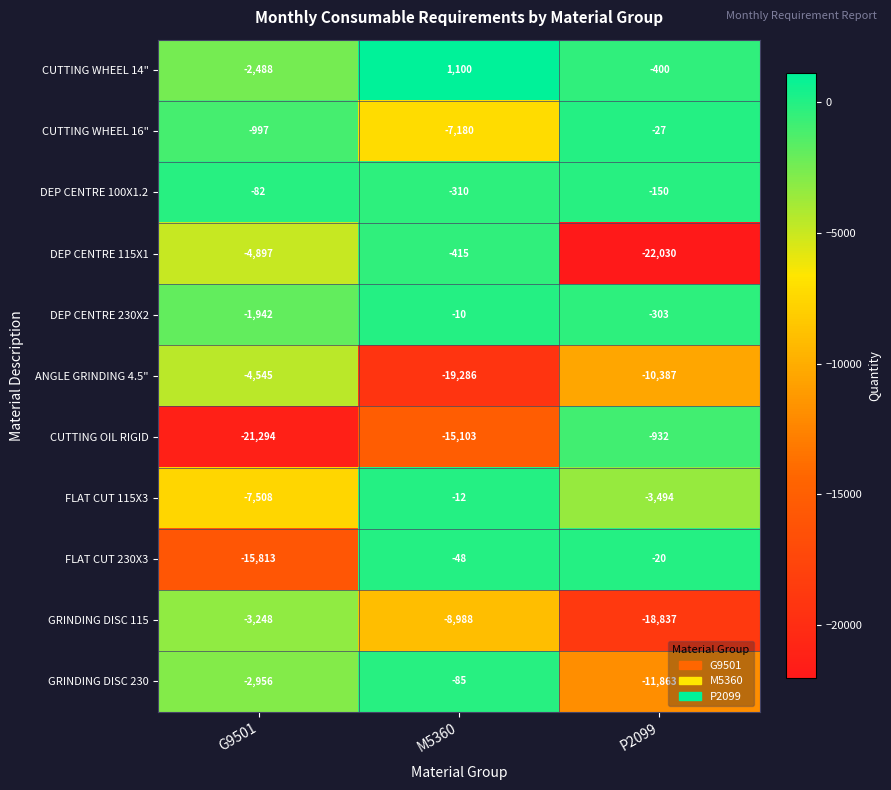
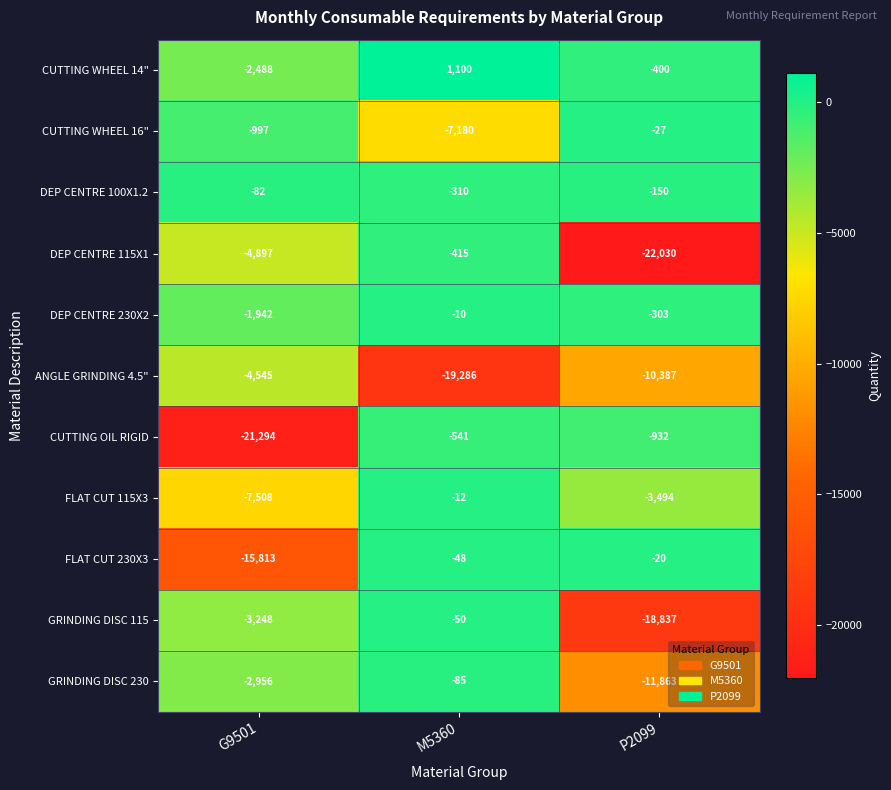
CUTTING OIL RIGID, M5360: -15,103 -> -541
GRINDING DISC 115, M5360: -8,988 -> -50
